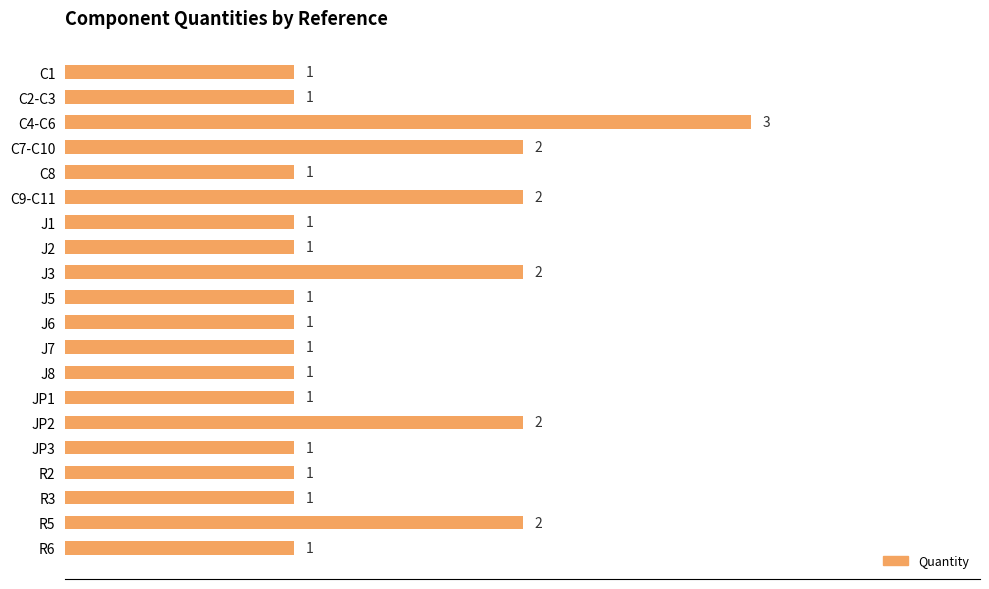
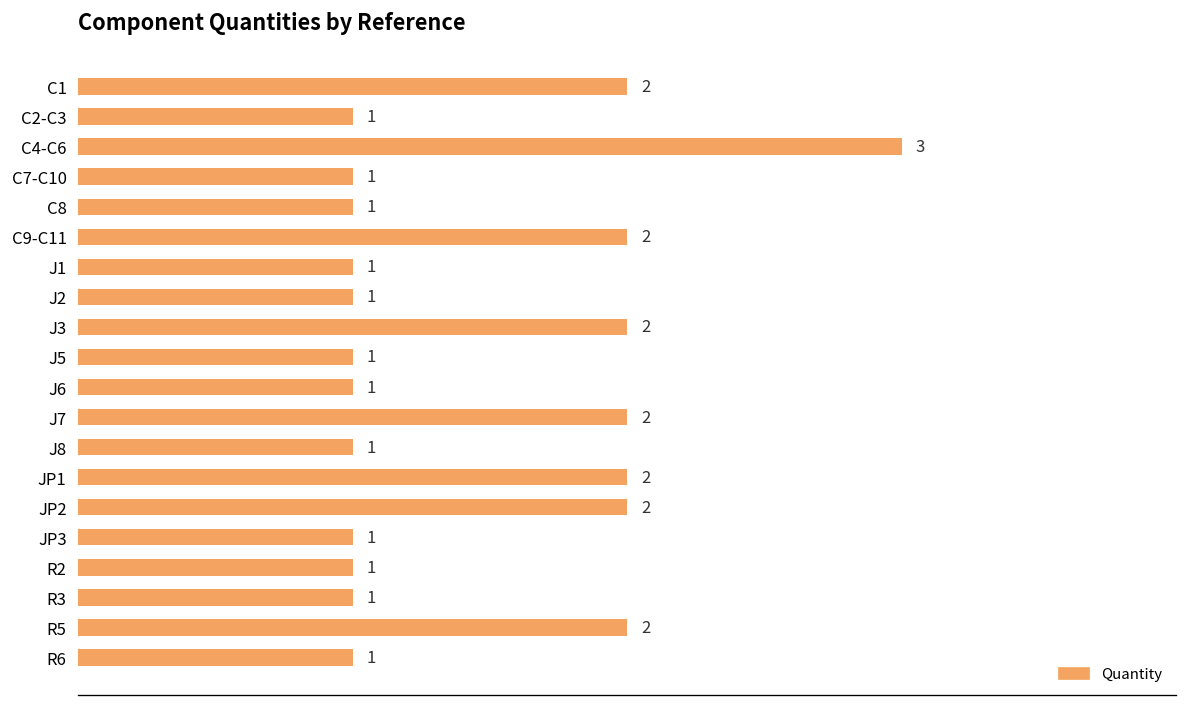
C1: 1 -> 2
C7-C10: 2 -> 1
J7: 1 -> 2
JP1: 1 -> 2
